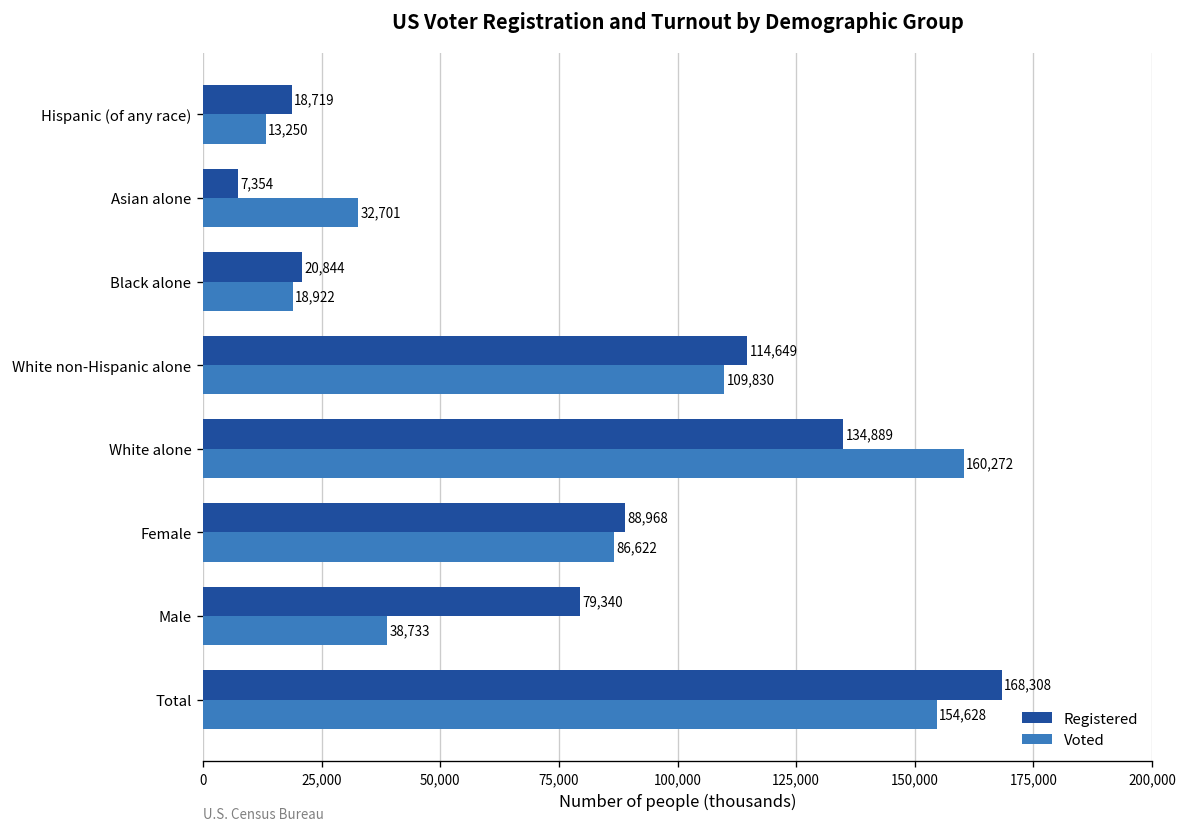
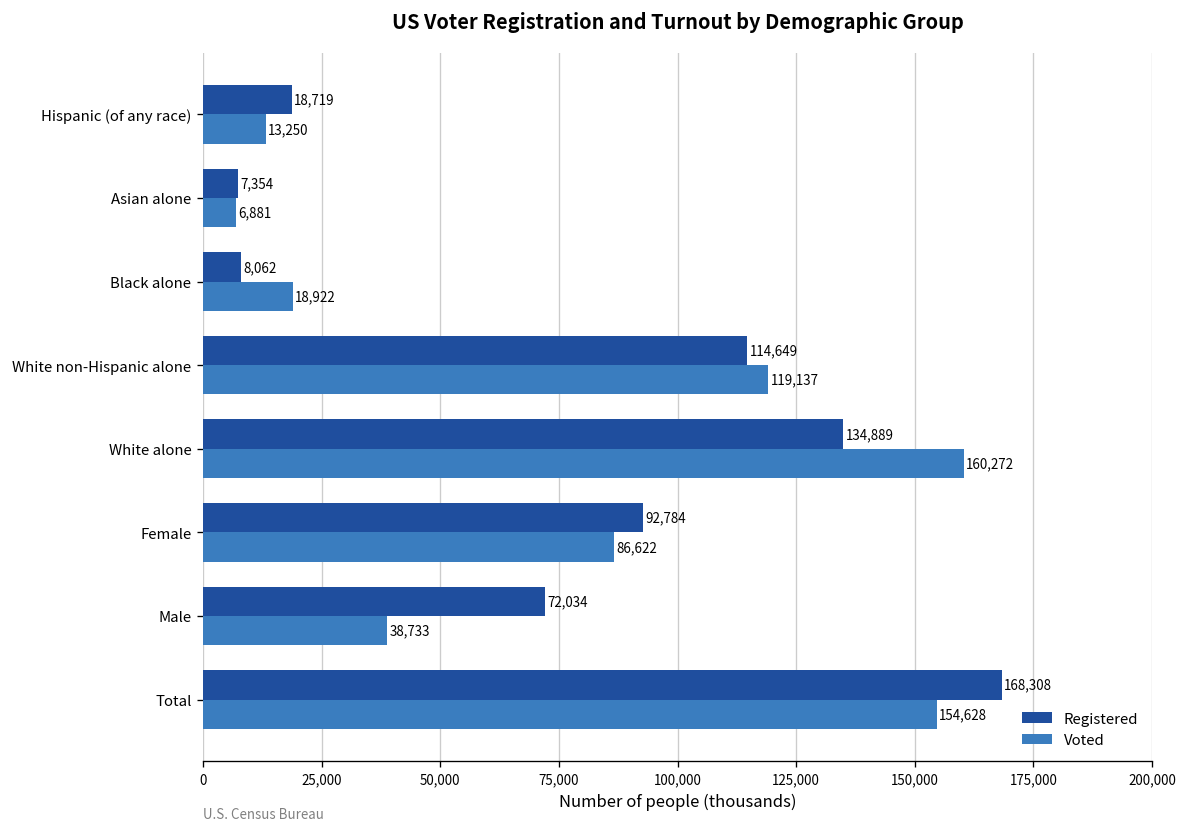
Voted, Asian alone: 32,701 -> 6,881
Registered, Black alone: 20,844 -> 8,062
Voted, White non-Hispanic alone: 109,830 -> 119,137
Registered, Female: 88,968 -> 92,784
Registered, Male: 79,340 -> 72,034
